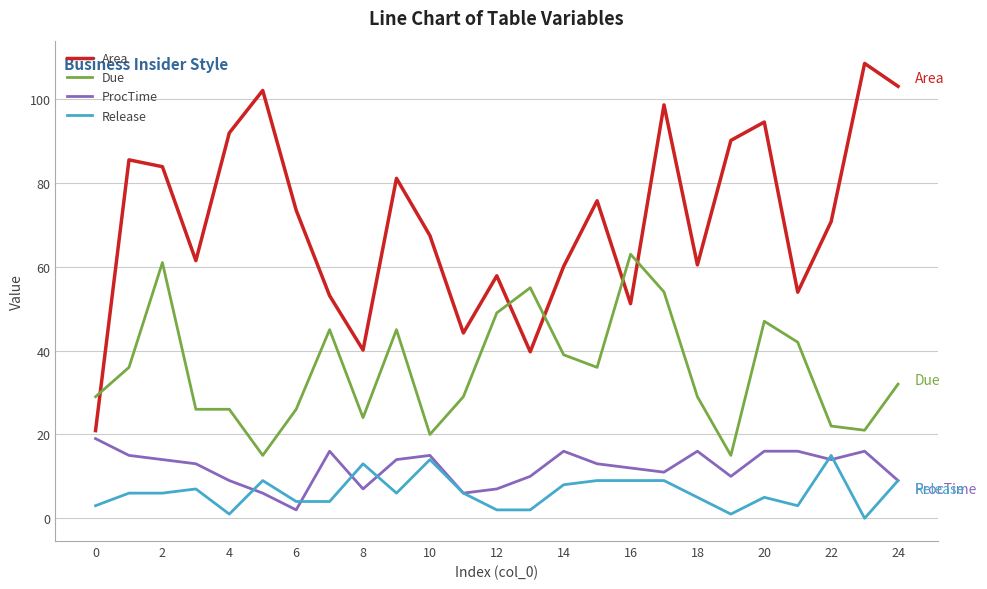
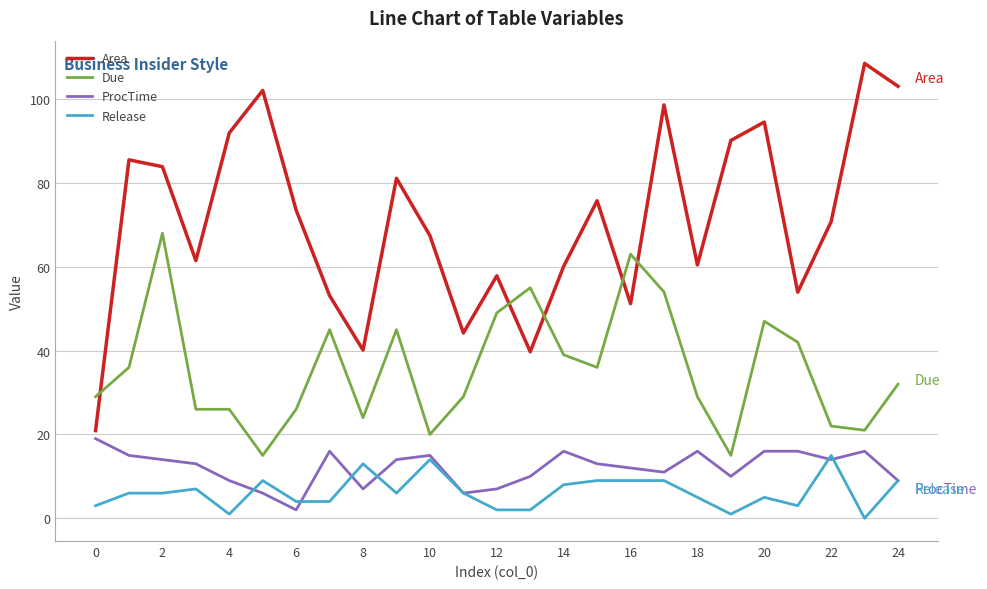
Due, 2: 61 -> 68
